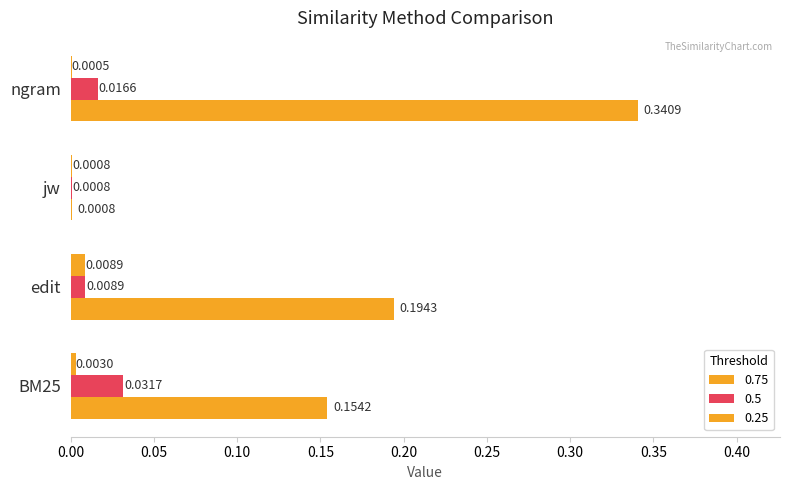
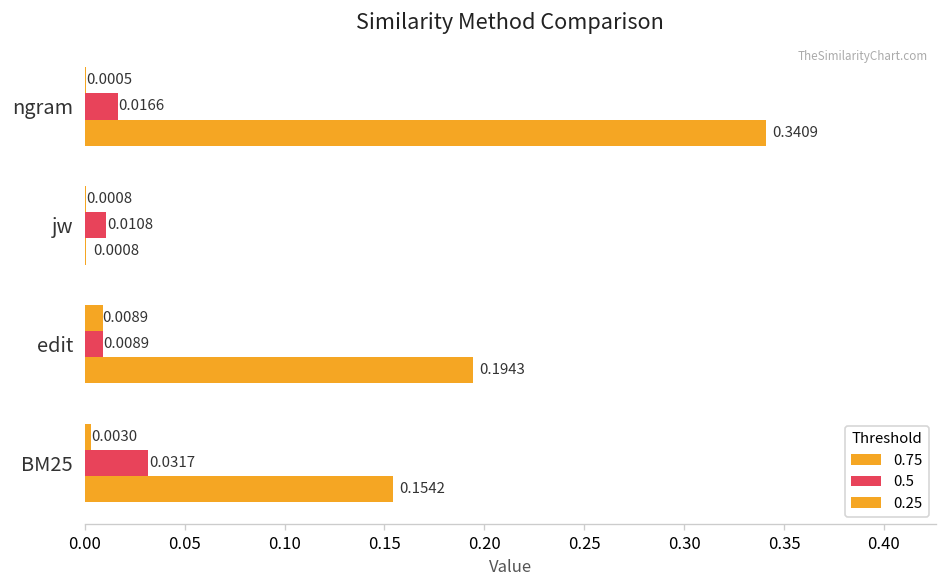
0.5, jw: 0.0008 -> 0.0108
